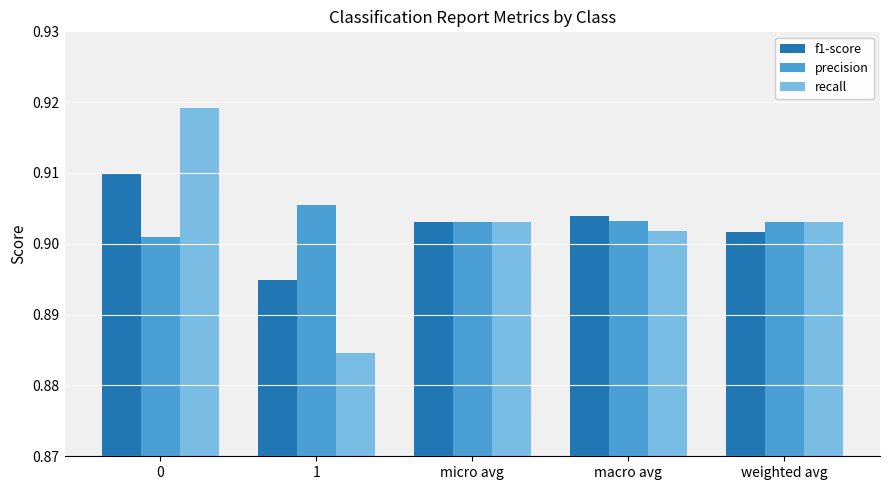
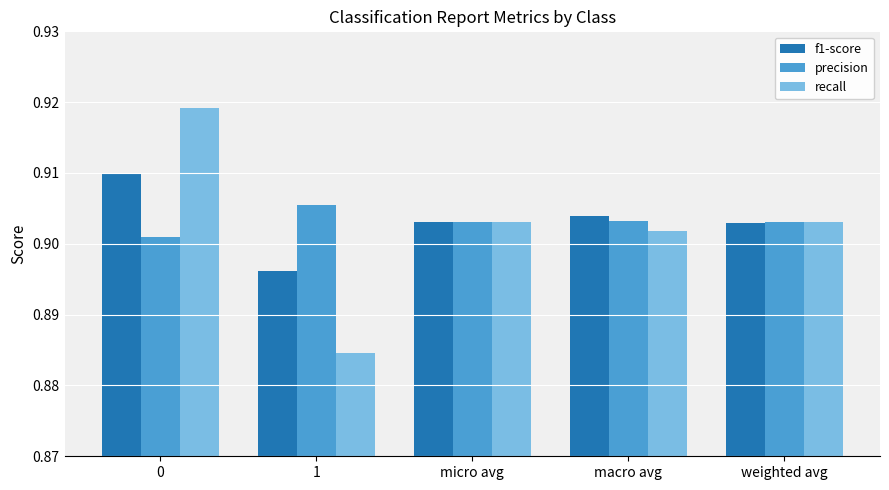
f1-score, 1: 0.895 -> 0.896
f1-score, weighted avg: 0.902 -> 0.903
